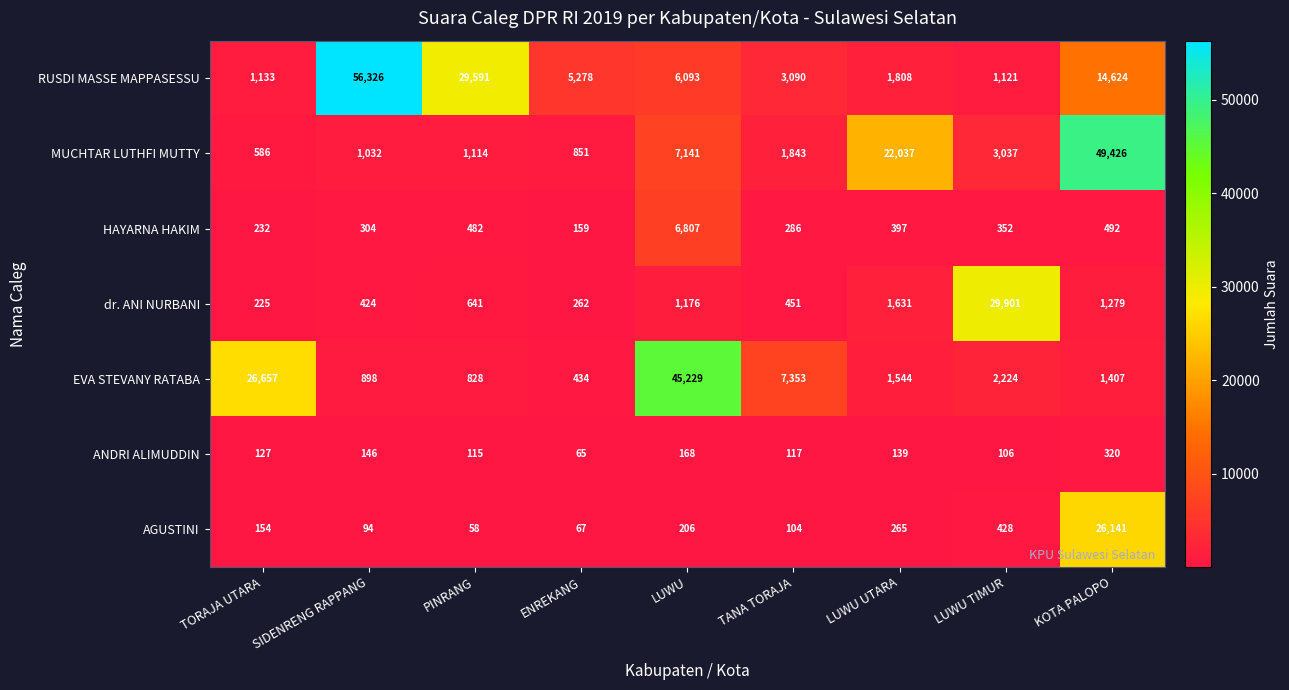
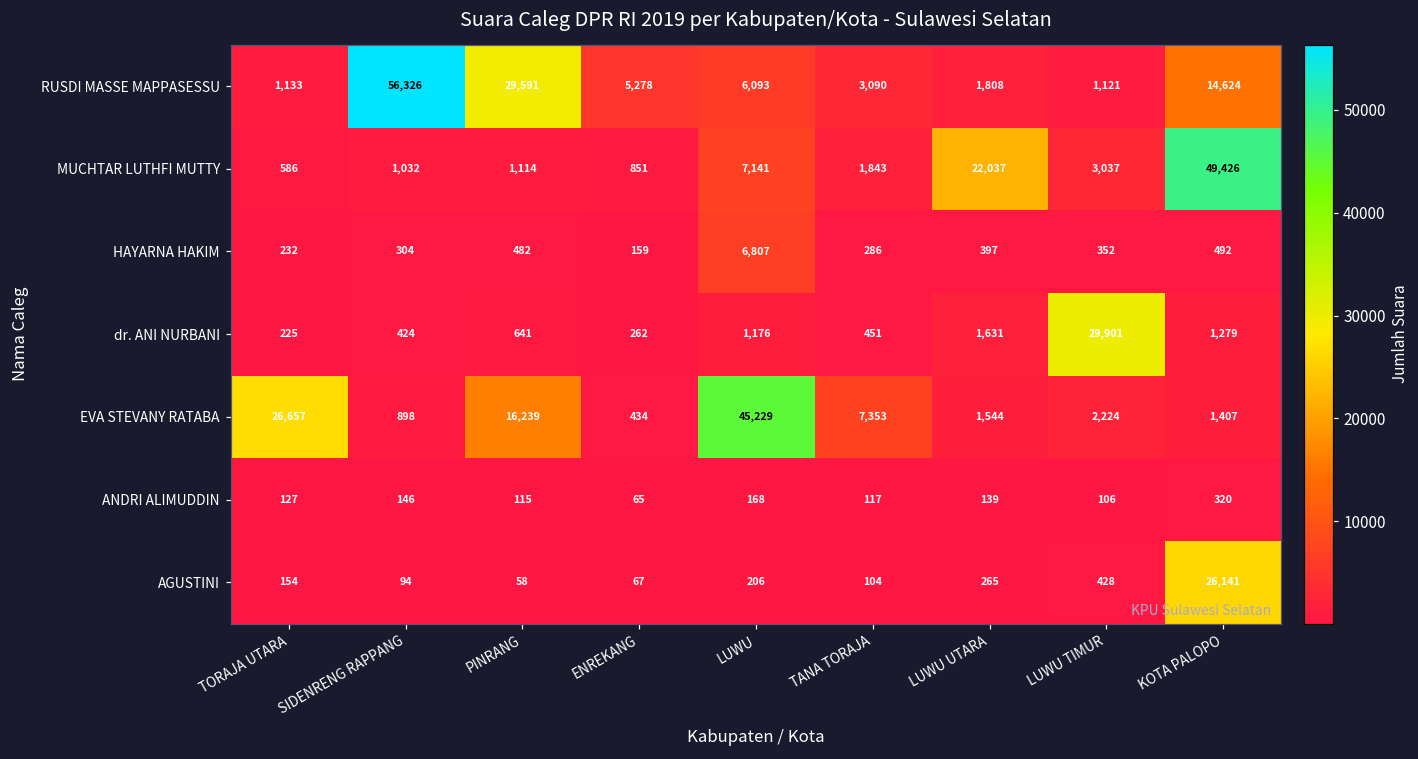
EVA STEVANY RATABA, PINRANG: 828 -> 16,239
